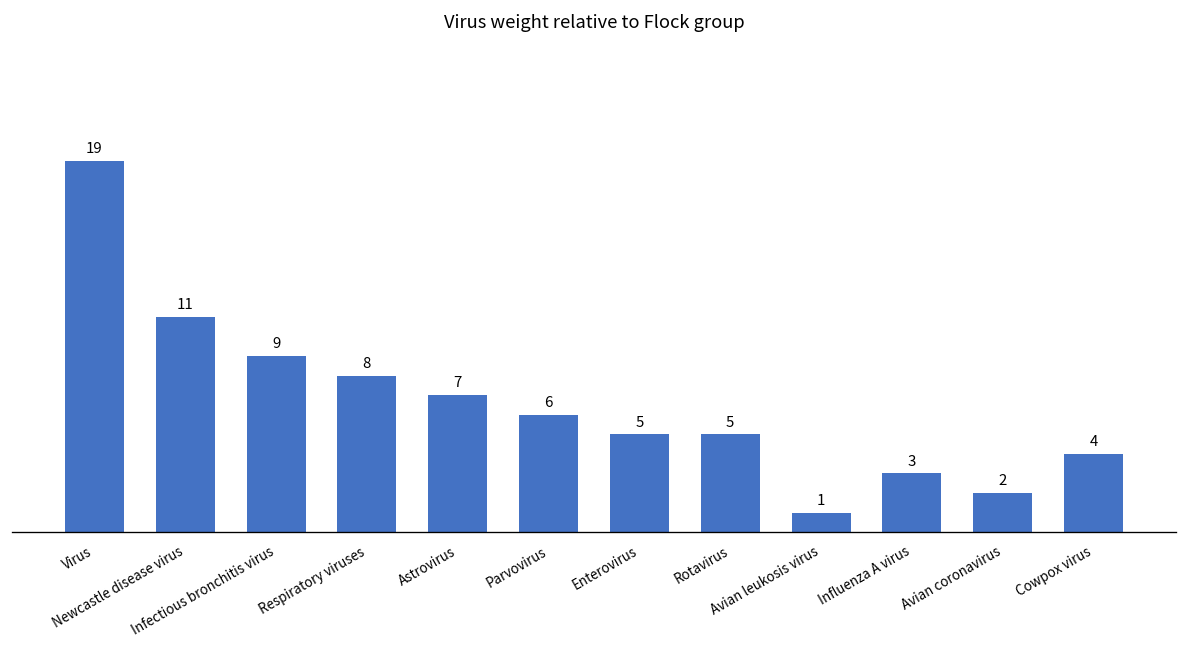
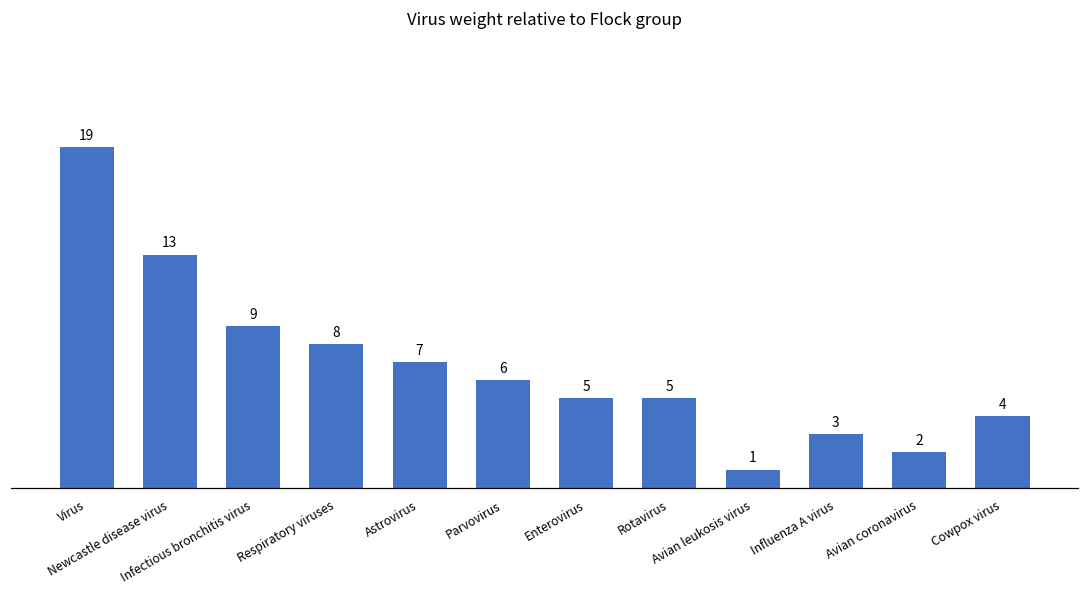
Newcastle disease virus: 11 -> 13
